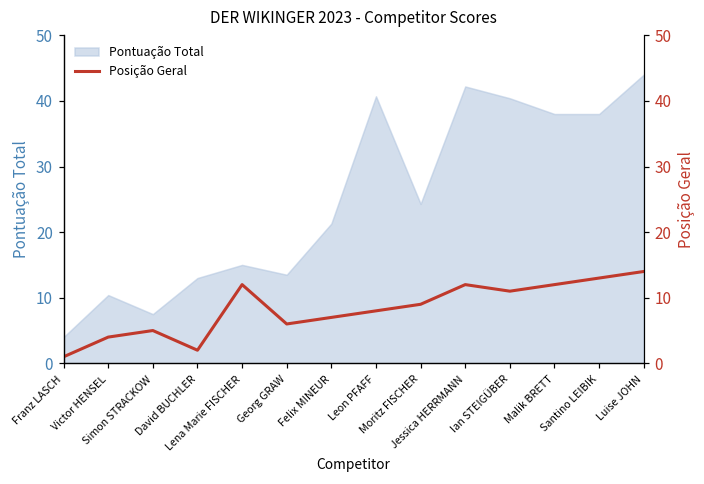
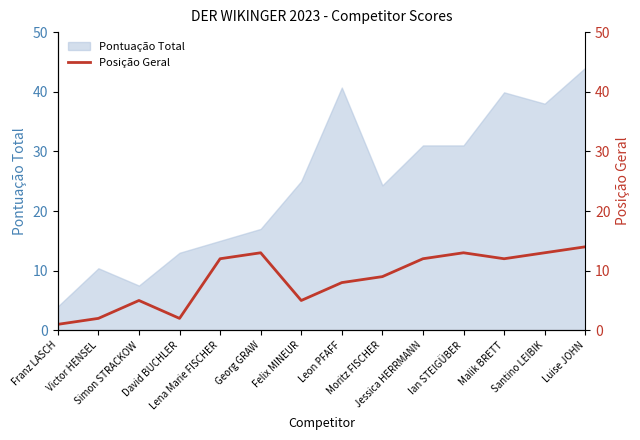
Pontuação Total, Georg GRAW: 14 -> 17
Pontuação Total, Felix MINEUR: 21 -> 25
Pontuação Total, Jessica HERRMANN: 42 -> 31
Pontuação Total, Ian STEIGÜBER: 40 -> 31
Pontuação Total, Malik BRETT: 38 -> 40
Posição Geral, Victor HENSEL: 4 -> 2
Posição Geral, Georg GRAW: 6 -> 13
Posição Geral, Felix MINEUR: 7 -> 5
Posição Geral, Ian STEIGÜBER: 11 -> 13
